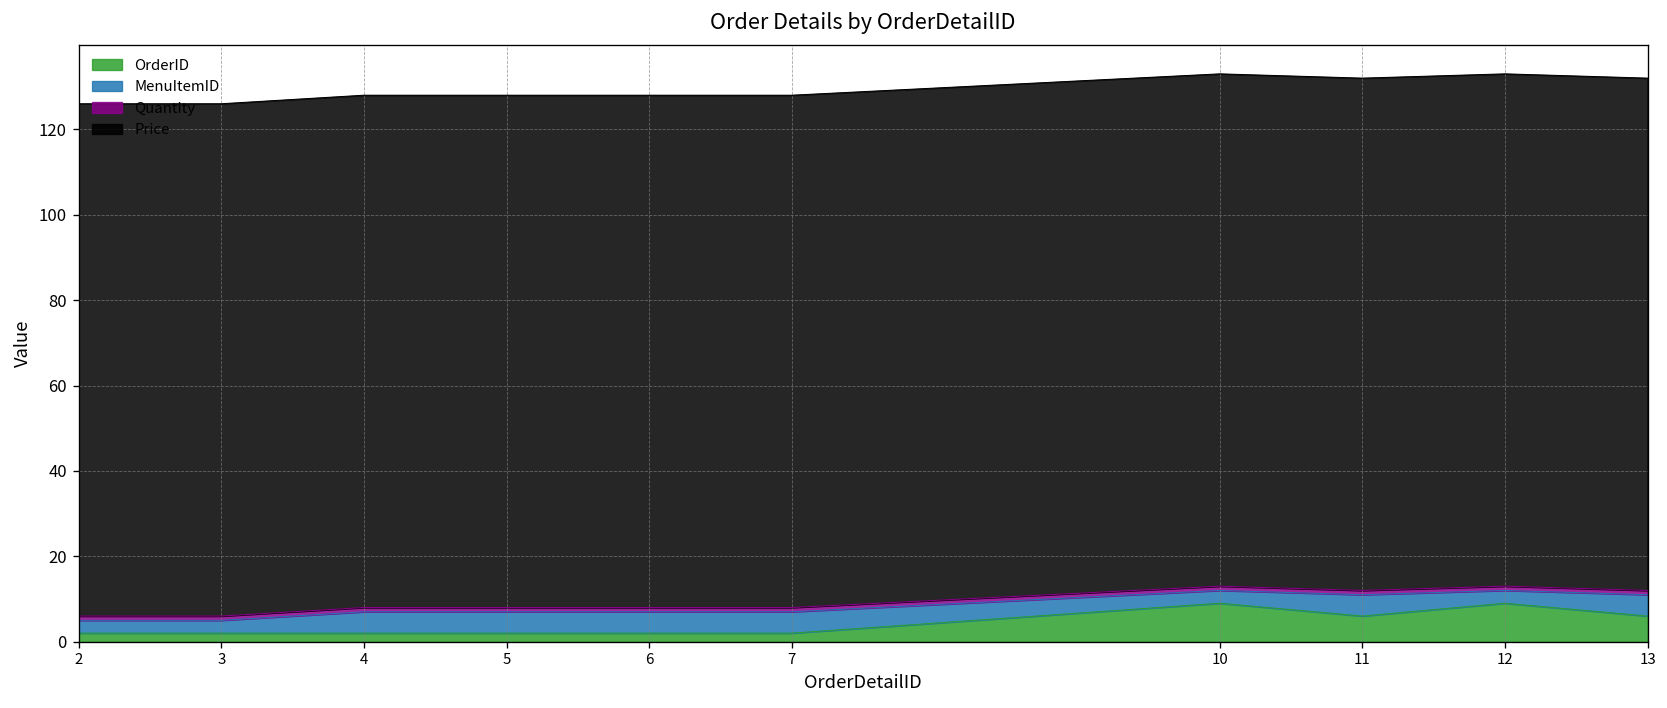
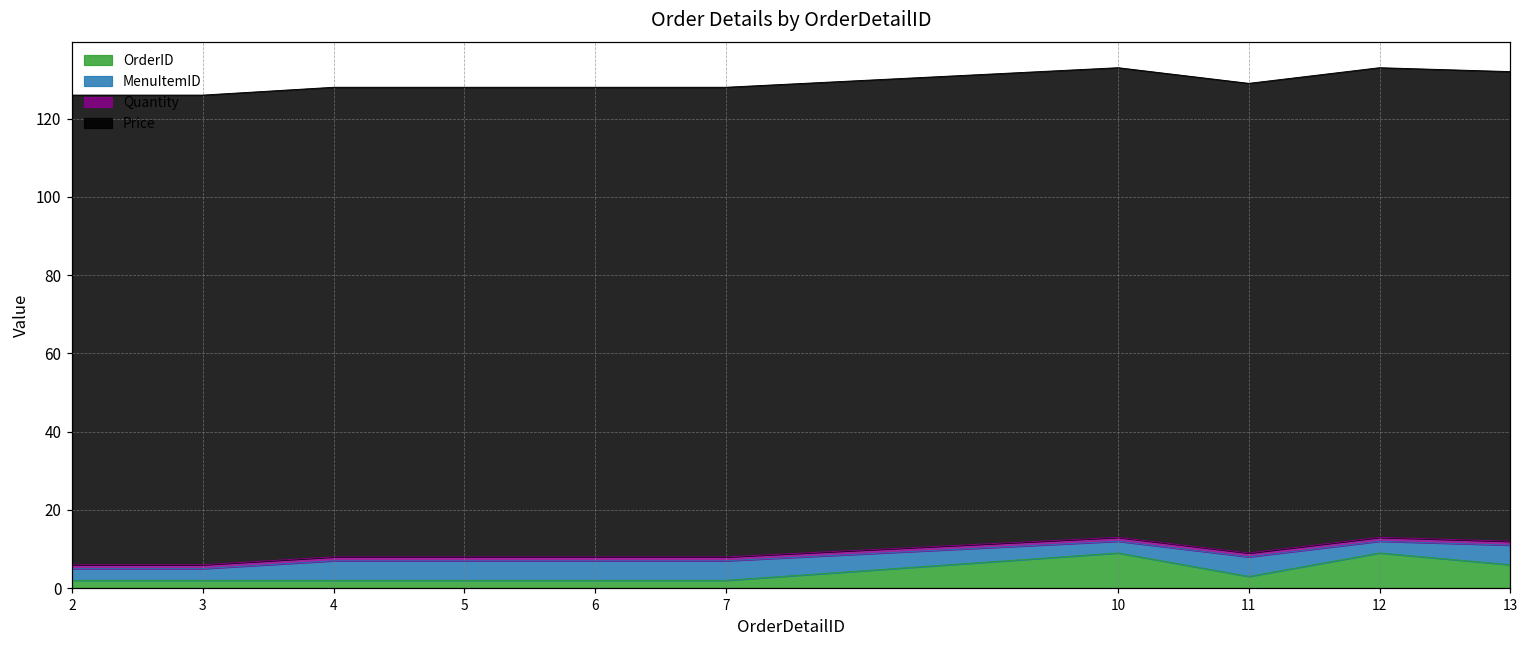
OrderID, 11: 6 -> 3
